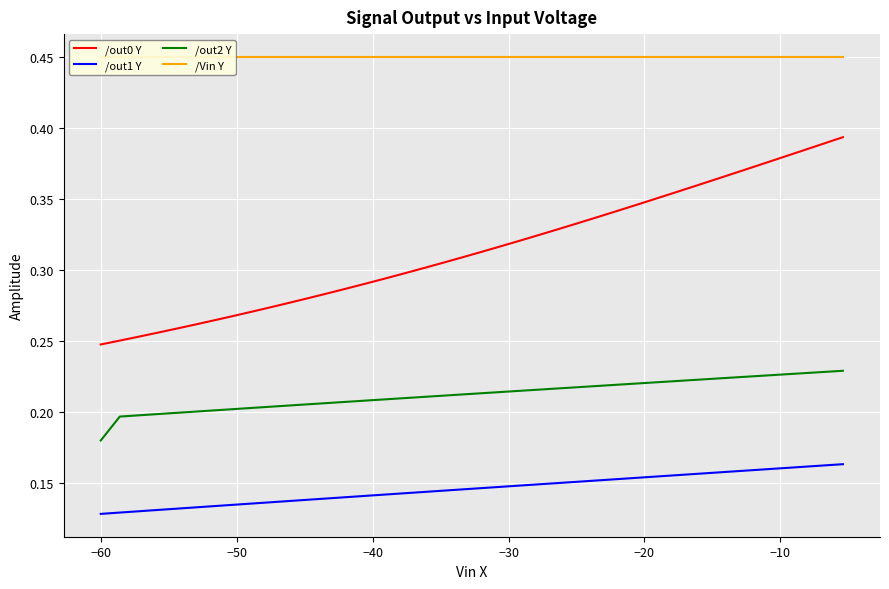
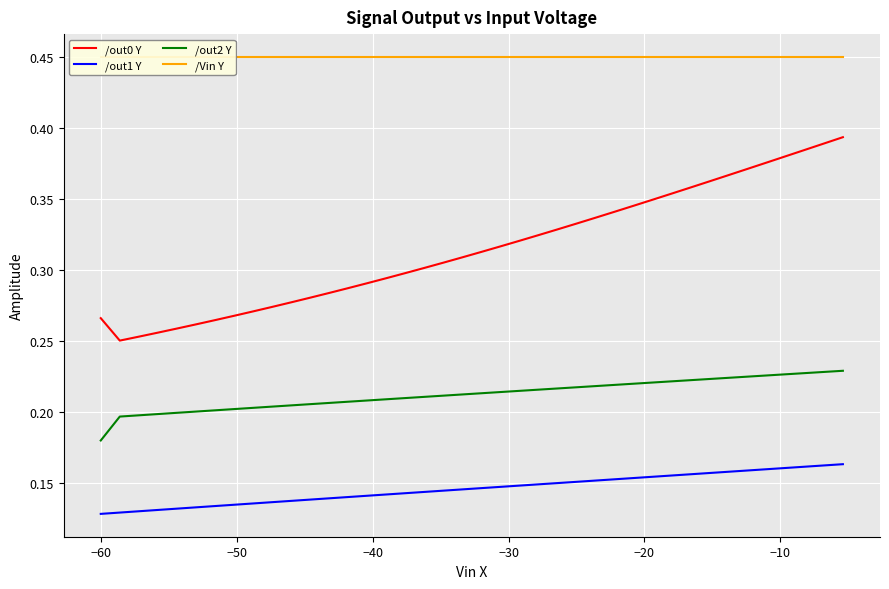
/out0 Y, −60: 0.247 -> 0.266
